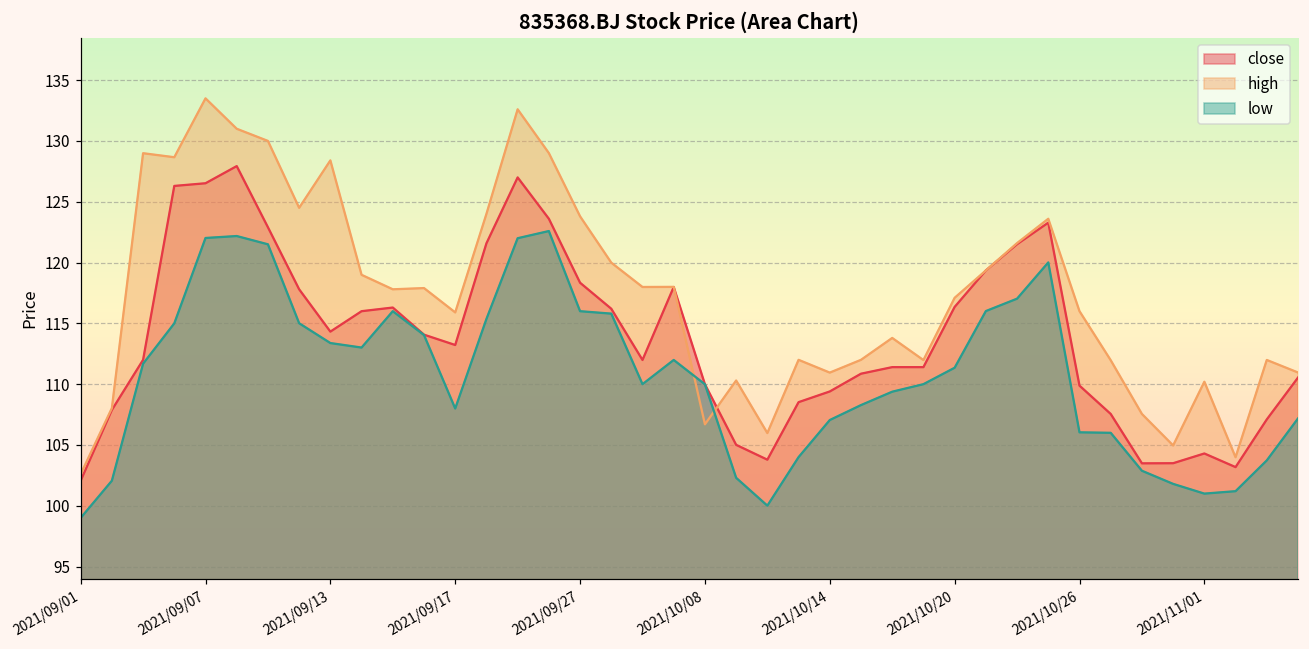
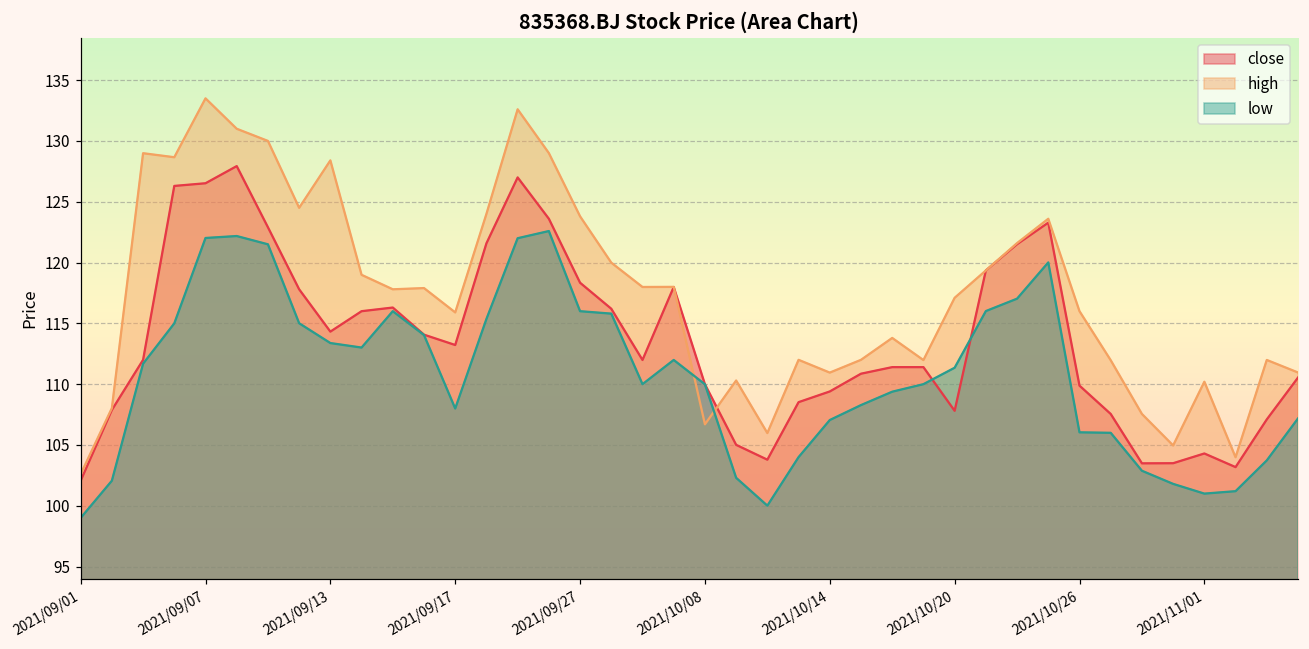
close, 2021/10/20: 116.4 -> 107.8
